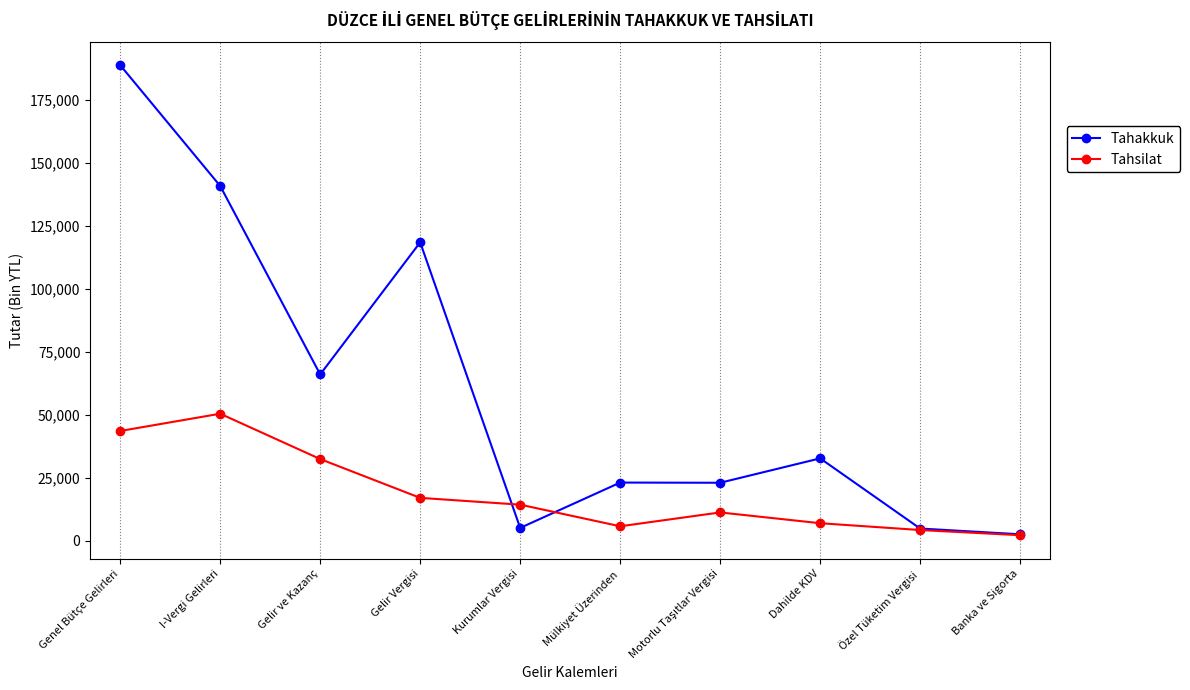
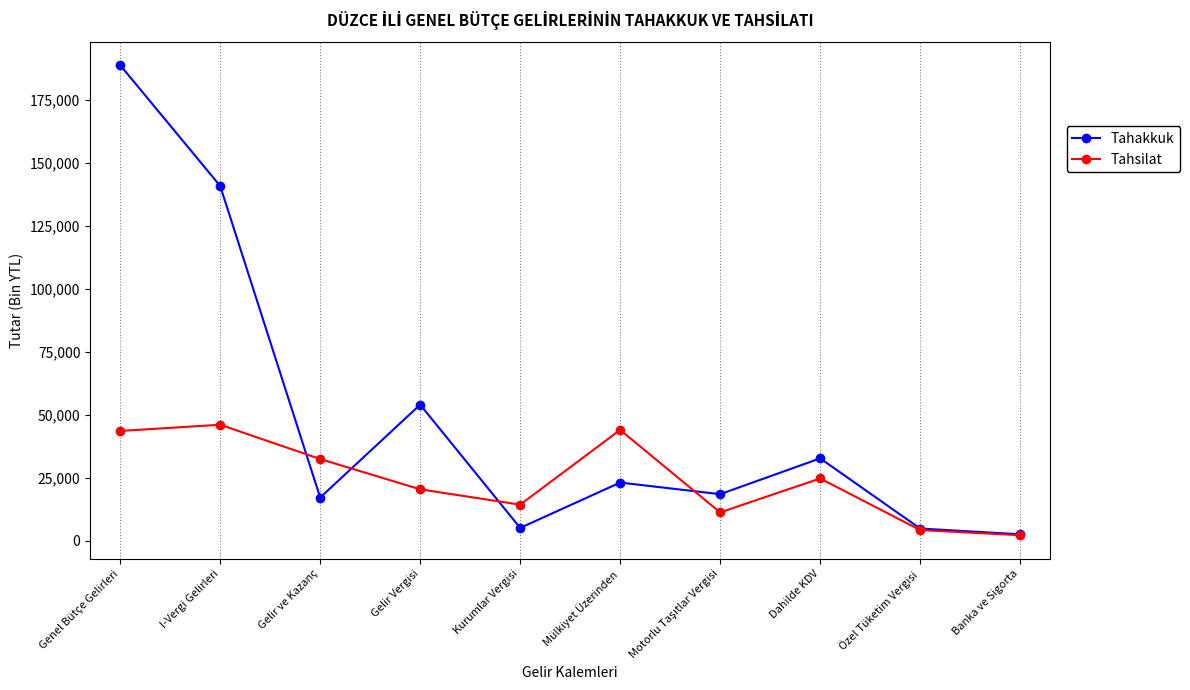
Tahsilat, I-Vergi Gelirleri: 51,000 -> 46,000
Tahakkuk, Gelir ve Kazanç: 66,000 -> 17,000
Tahakkuk, Gelir Vergisi: 119,000 -> 54,000
Tahsilat, Gelir Vergisi: 17,000 -> 20,000
Tahsilat, Mülkiyet Üzerinden: 6,000 -> 44,000
Tahakkuk, Motorlu Taşıtlar Vergisi: 23,000 -> 19,000
Tahsilat, Dahilde KDV: 7,000 -> 25,000
